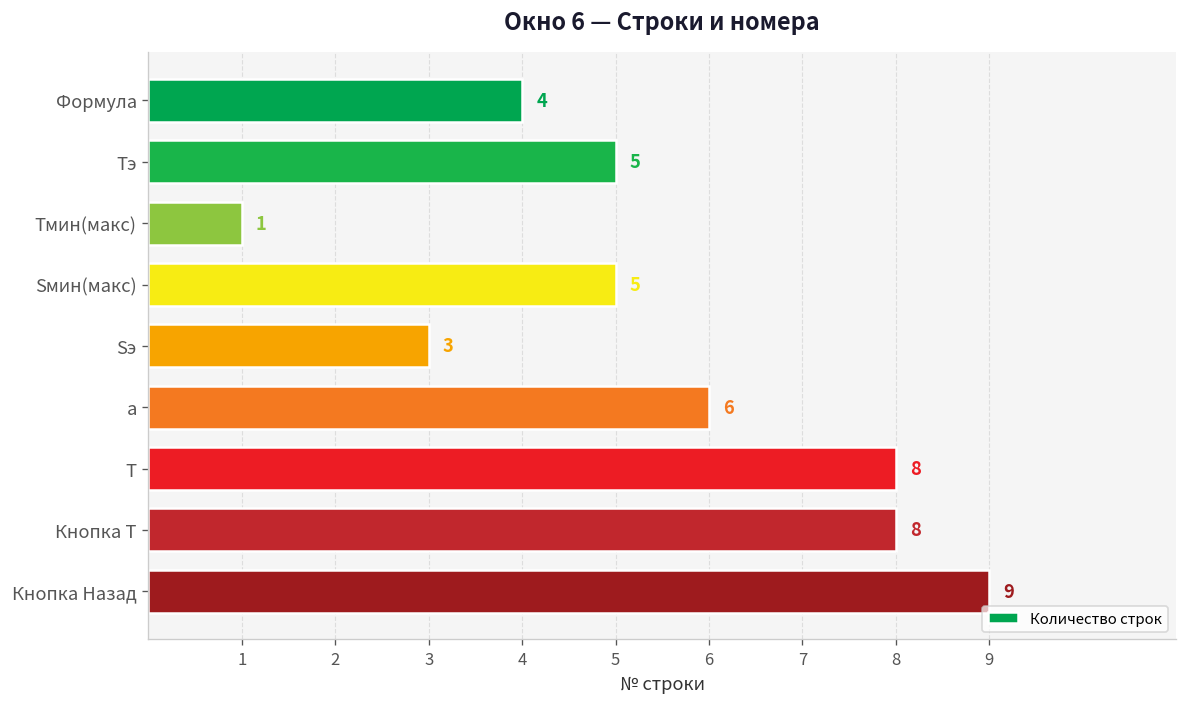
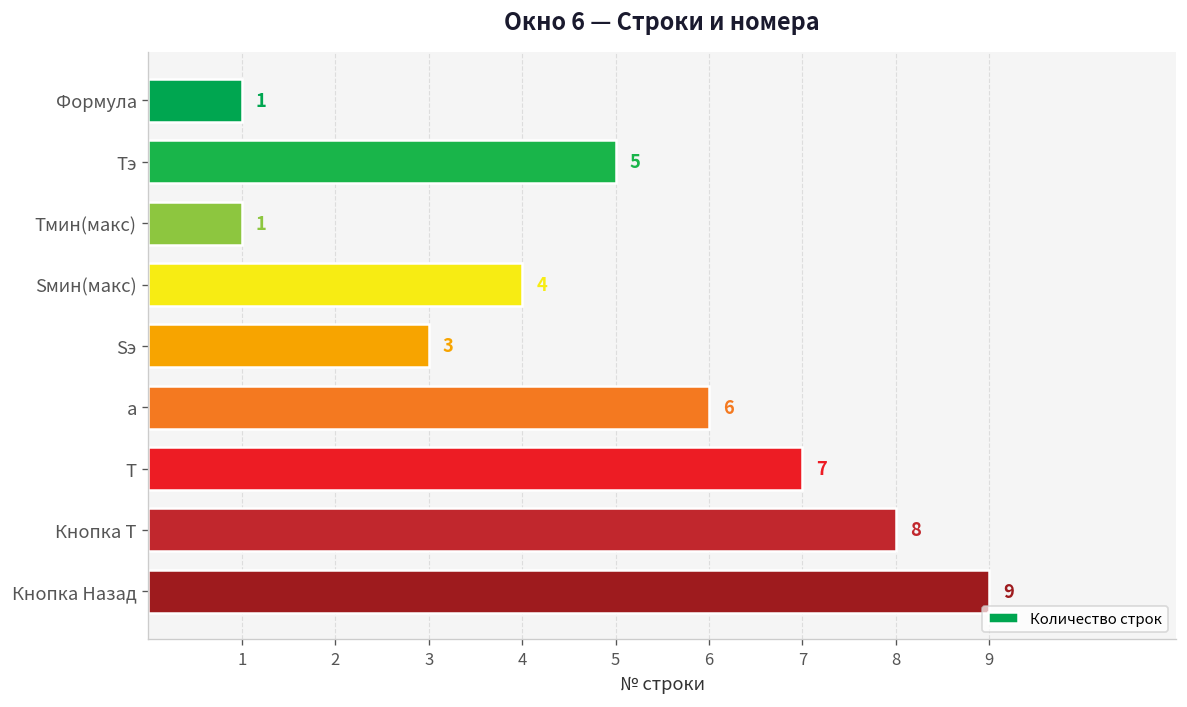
Формула: 4 -> 1
Sмин(макс): 5 -> 4
T: 8 -> 7
